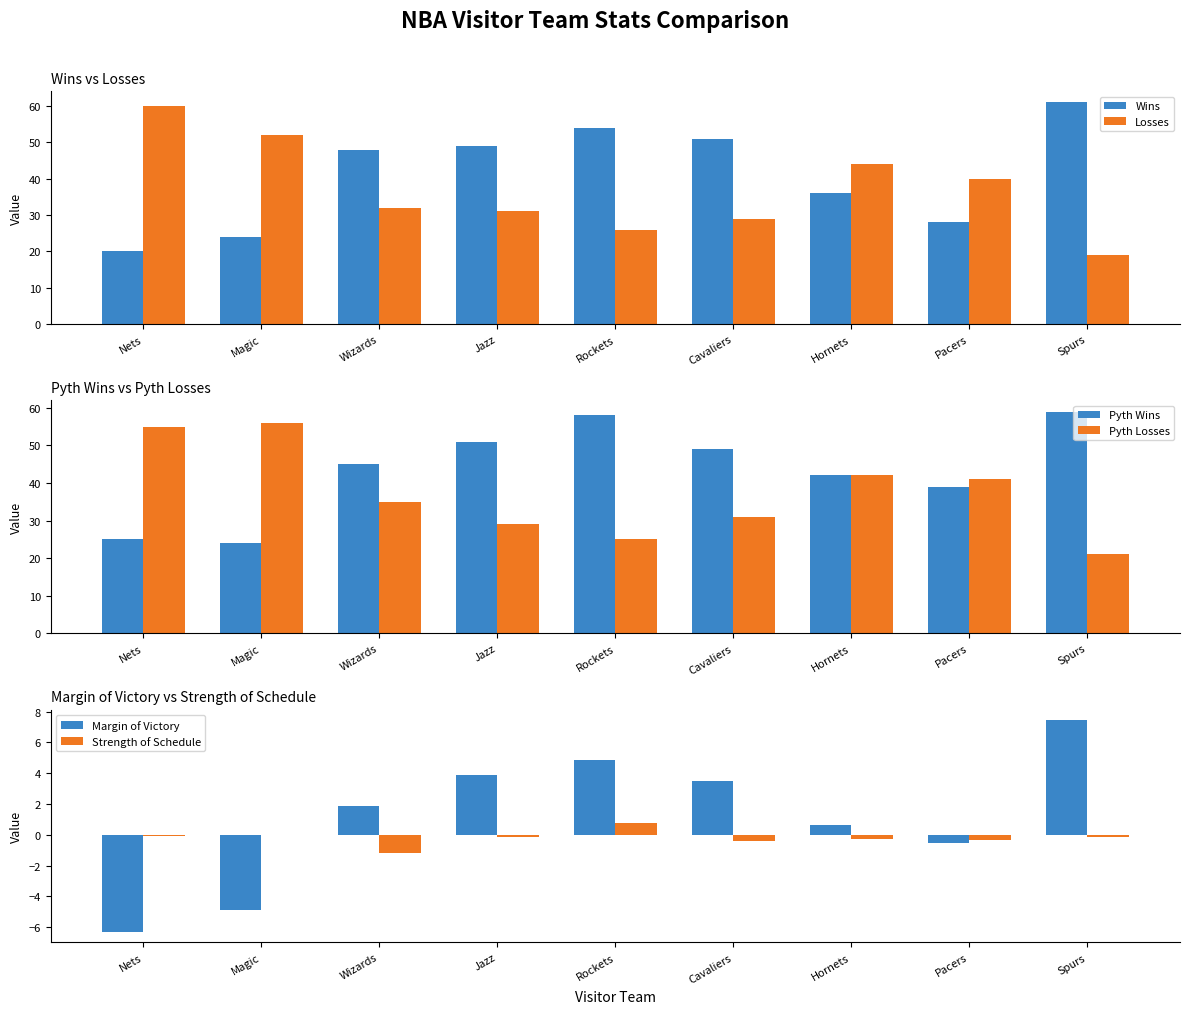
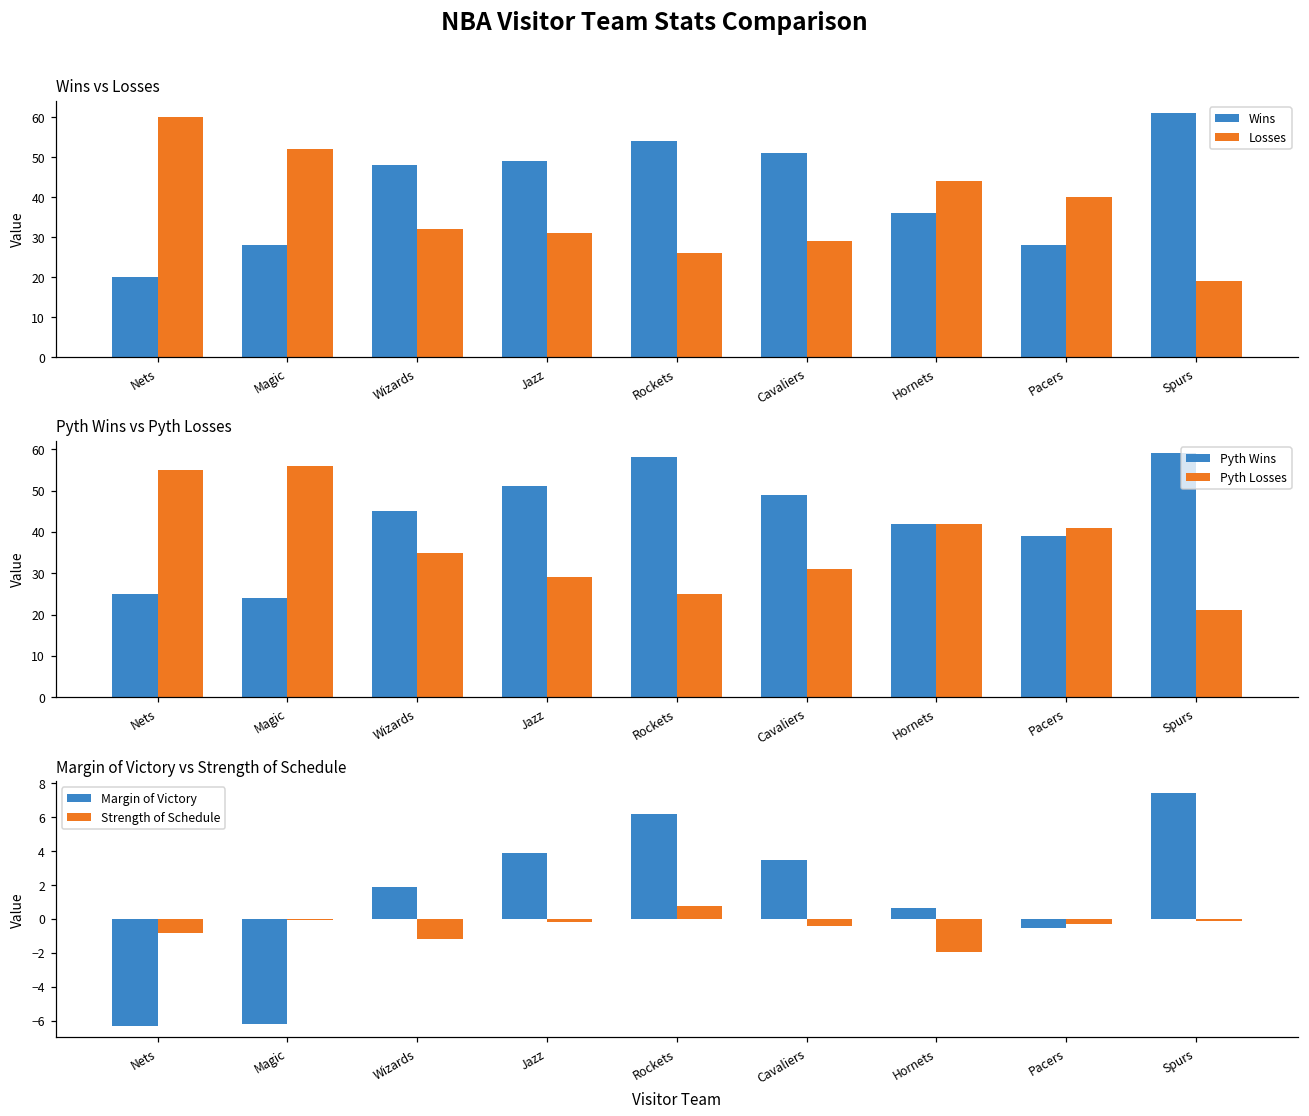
Wins vs Losses, Wins, Magic: 24 -> 28
Margin of Victory vs Strength of Schedule, Strength of Schedule, Nets: -0.1 -> -0.8
Margin of Victory vs Strength of Schedule, Margin of Victory, Magic: -4.9 -> -6.2
Margin of Victory vs Strength of Schedule, Margin of Victory, Rockets: 4.9 -> 6.2
Margin of Victory vs Strength of Schedule, Strength of Schedule, Hornets: -0.3 -> -2.0
